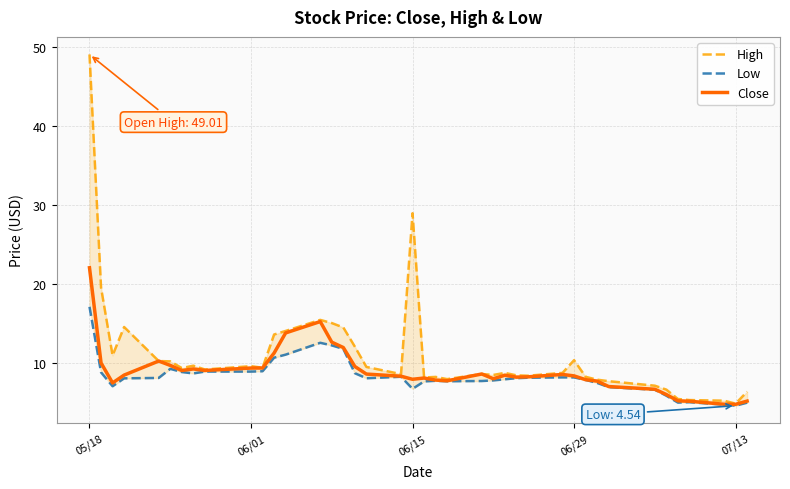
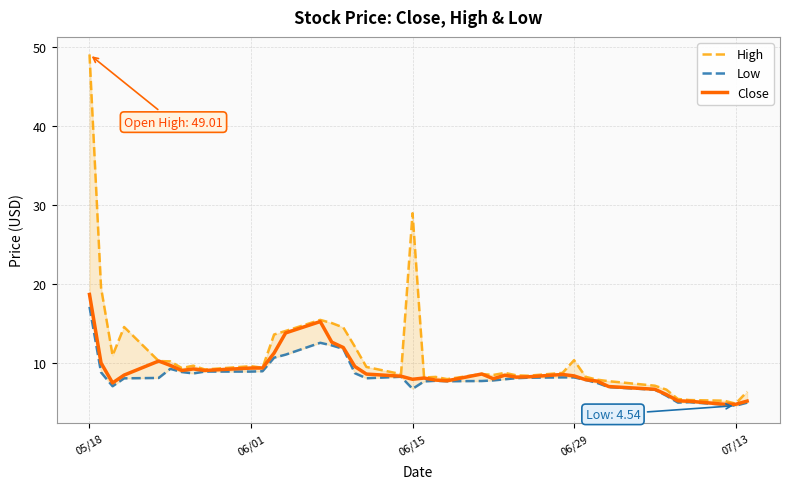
Close, 05/18: 22 -> 19
